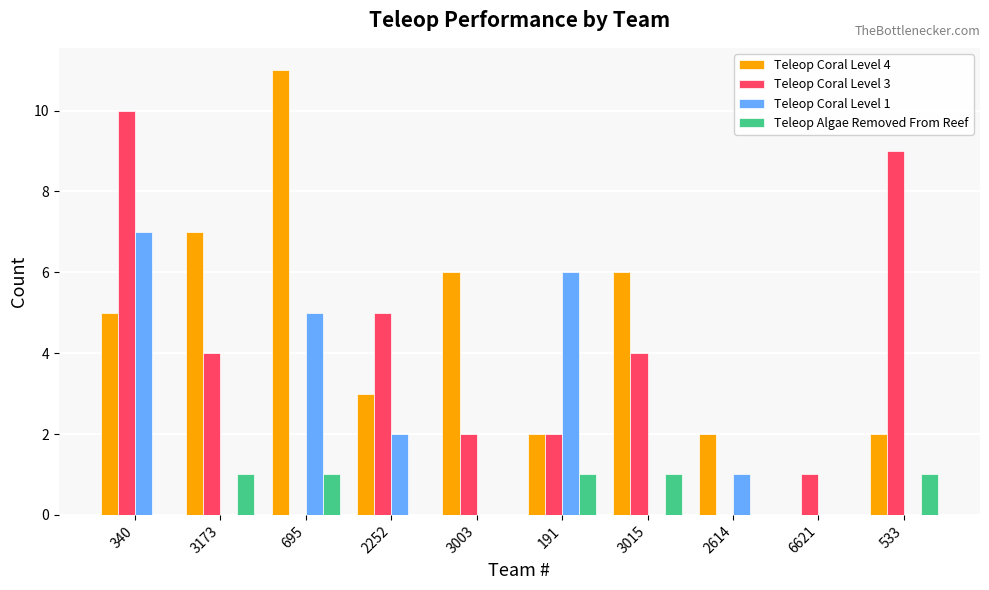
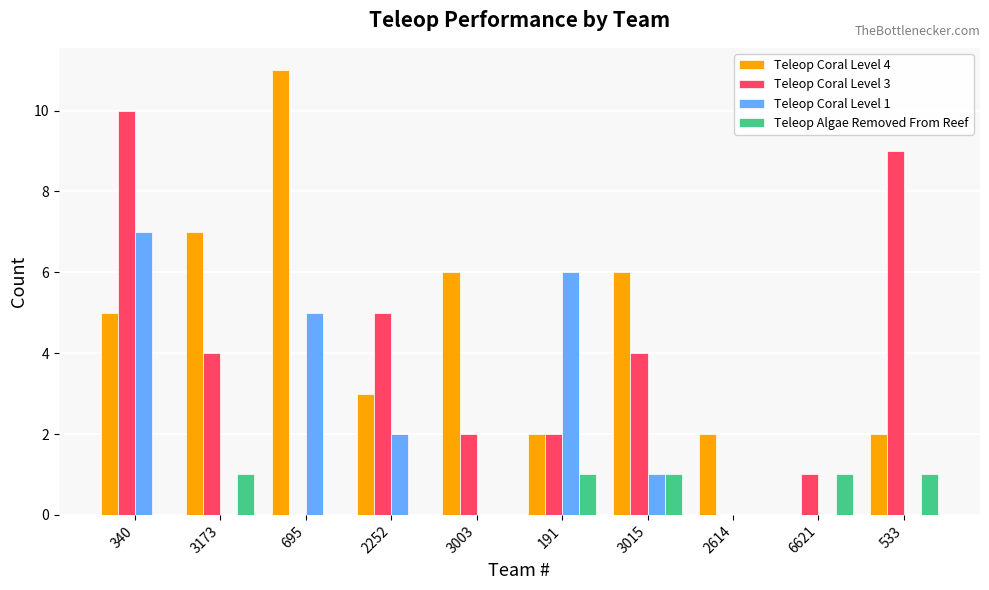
Teleop Algae Removed From Reef, 695: 1 -> 0
Teleop Coral Level 1, 3015: 0 -> 1
Teleop Coral Level 1, 2614: 1 -> 0
Teleop Algae Removed From Reef, 6621: 0 -> 1
